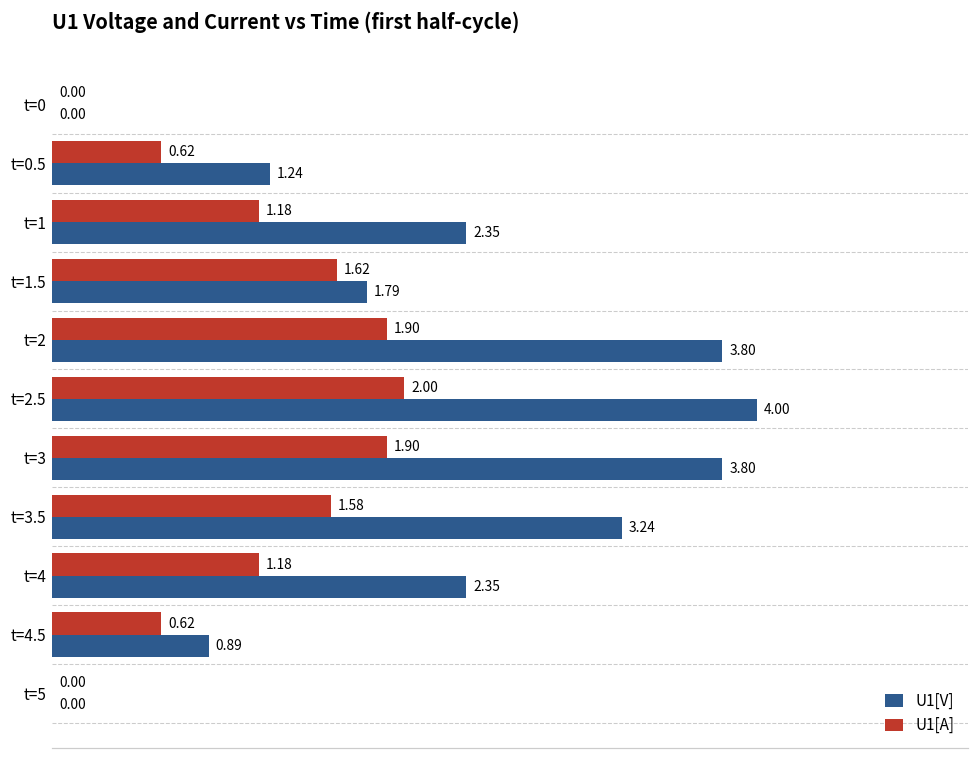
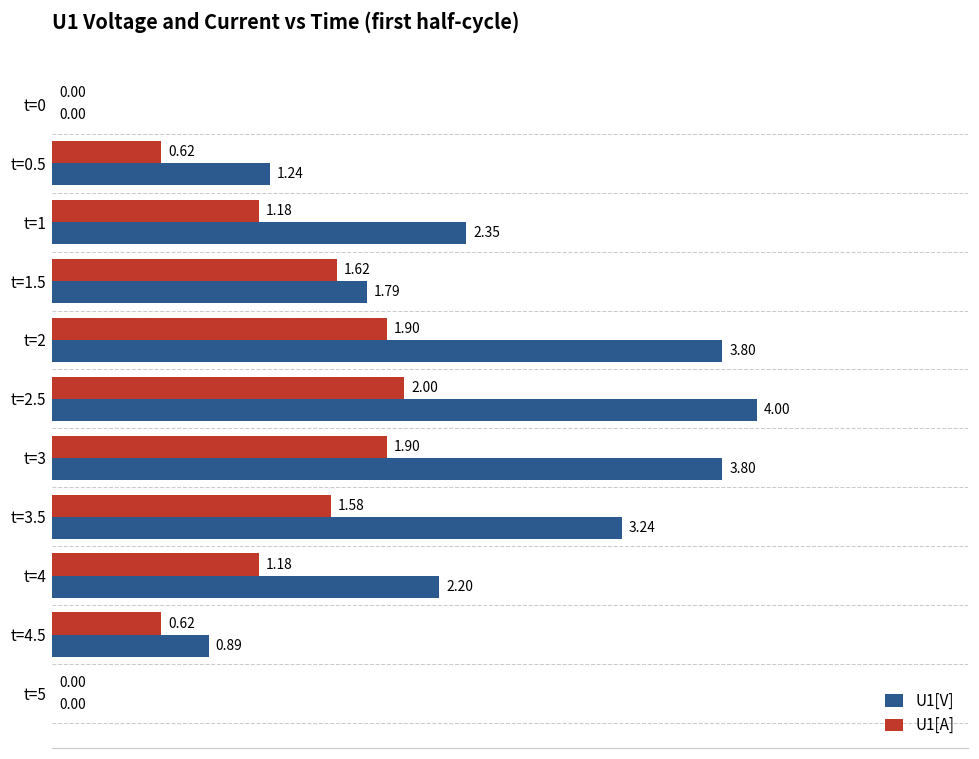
U1[V], t=4: 2.35 -> 2.20
